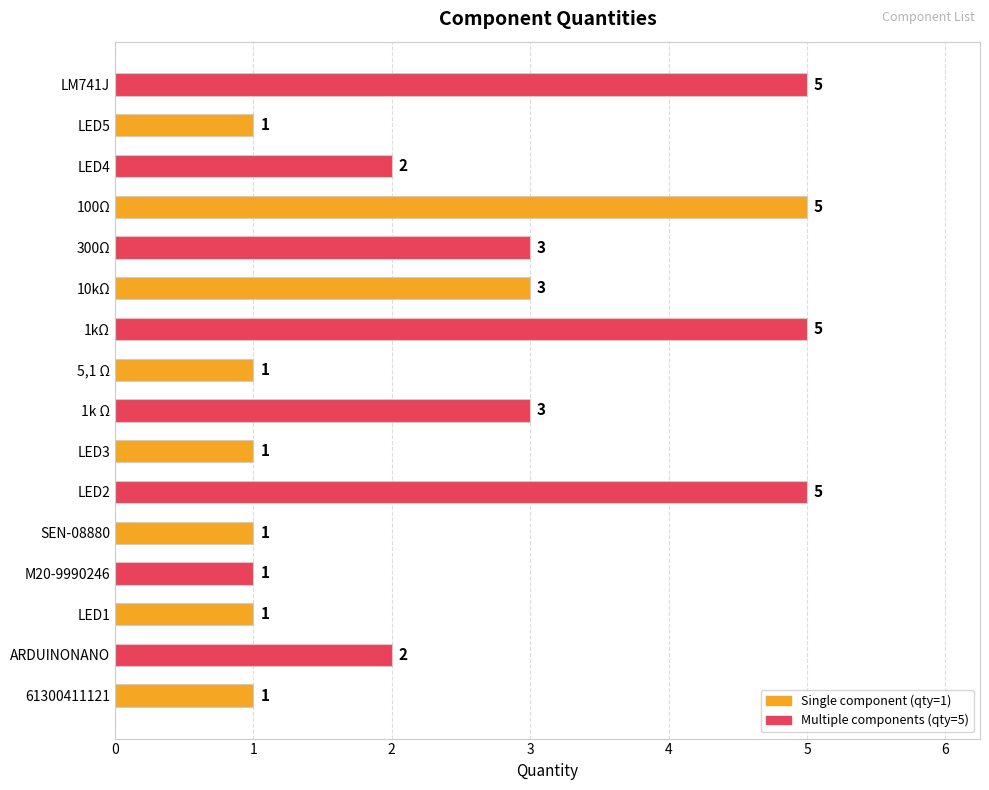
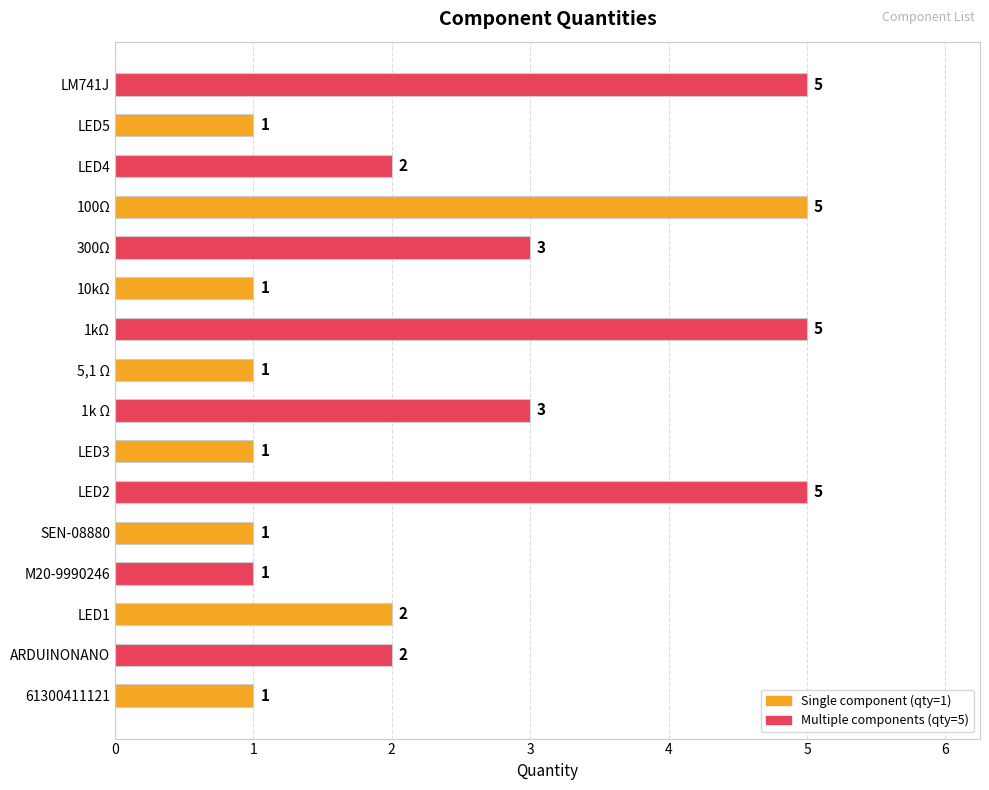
10kΩ: 3 -> 1
LED1: 1 -> 2
